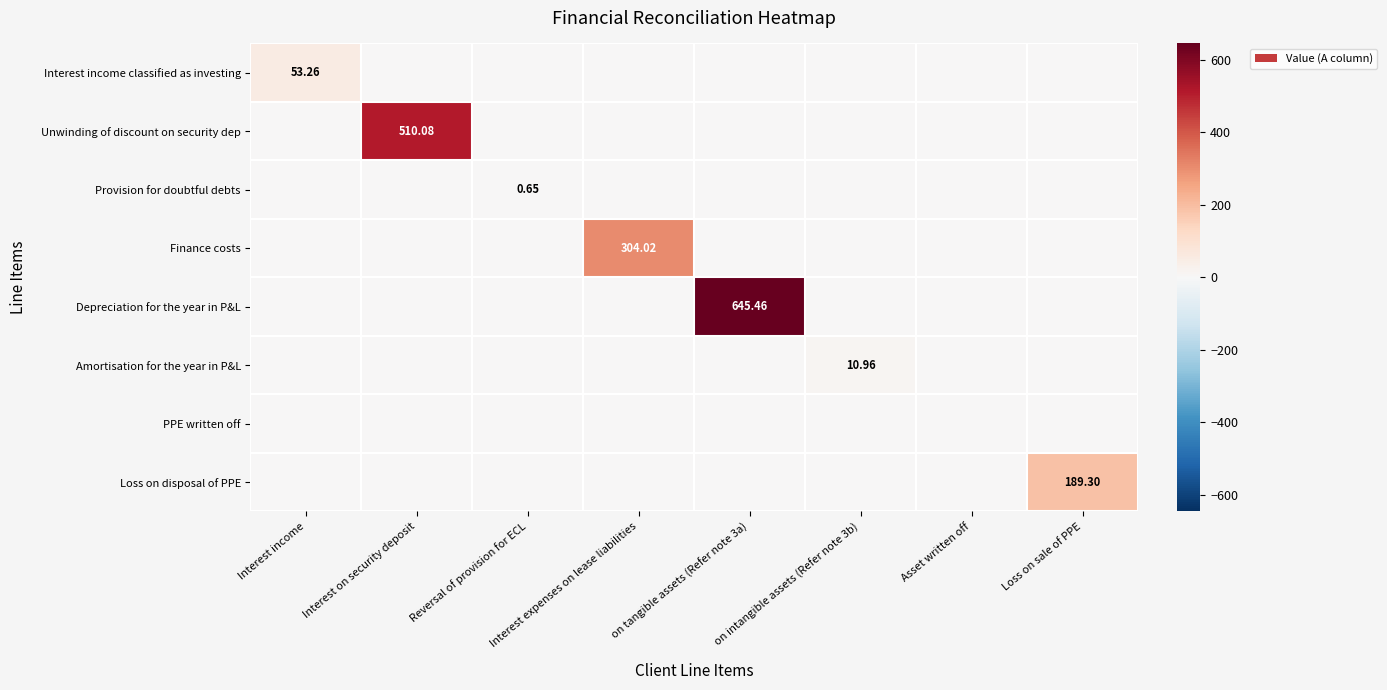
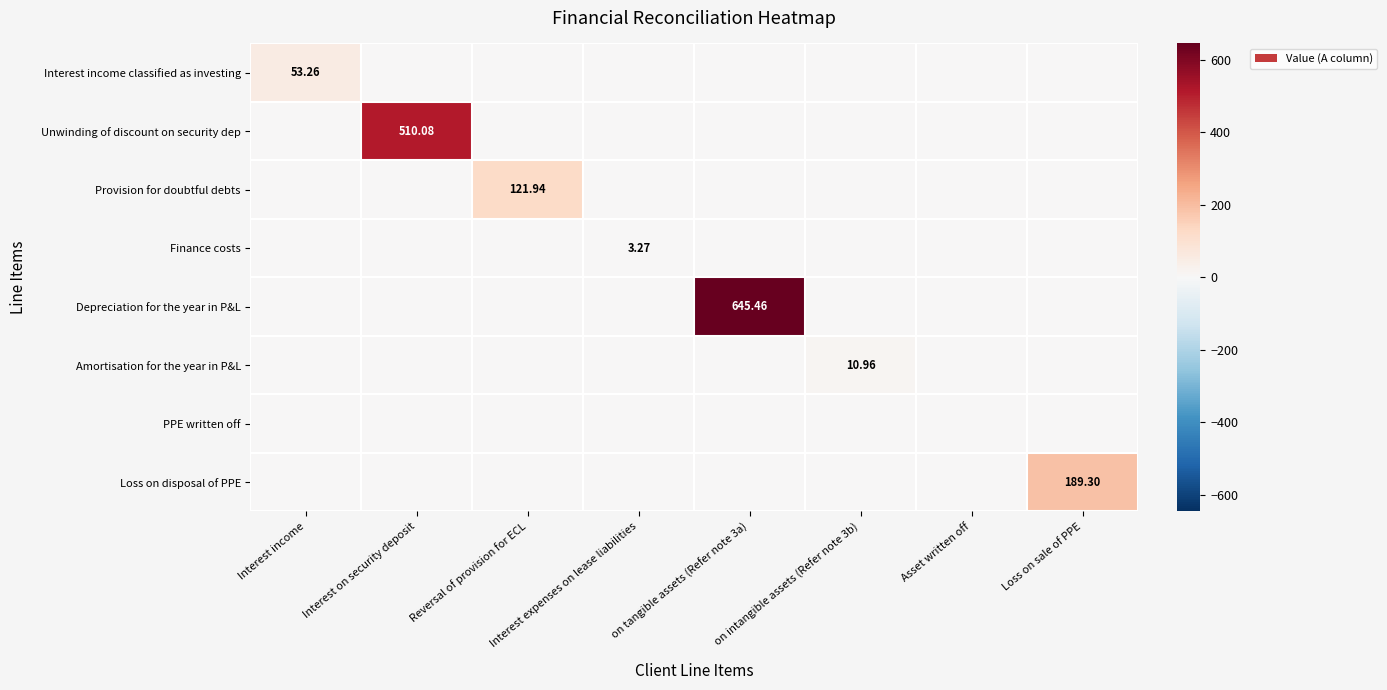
Provision for doubtful debts, Reversal of provision for ECL: 0.65 -> 121.94
Finance costs, Interest expenses on lease liabilities: 304.02 -> 3.27
